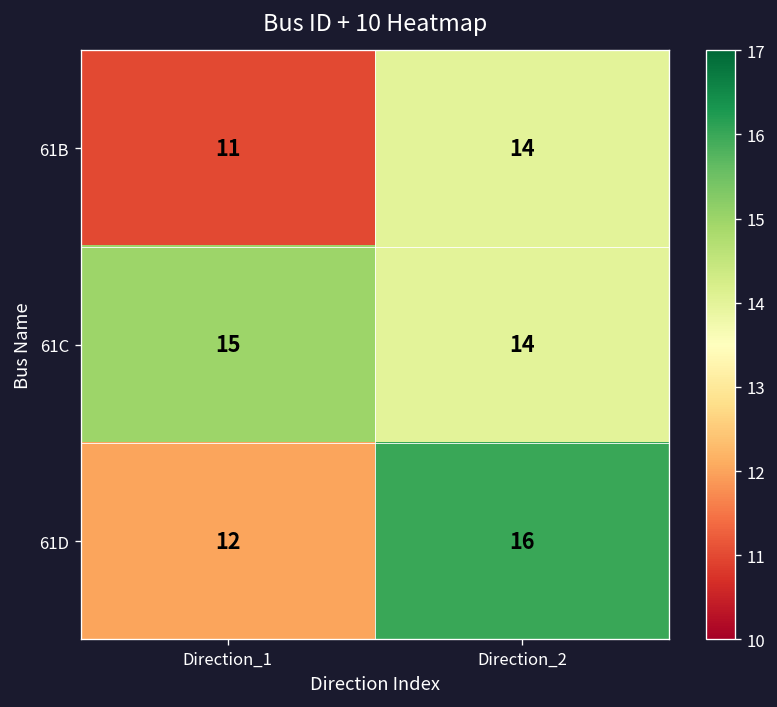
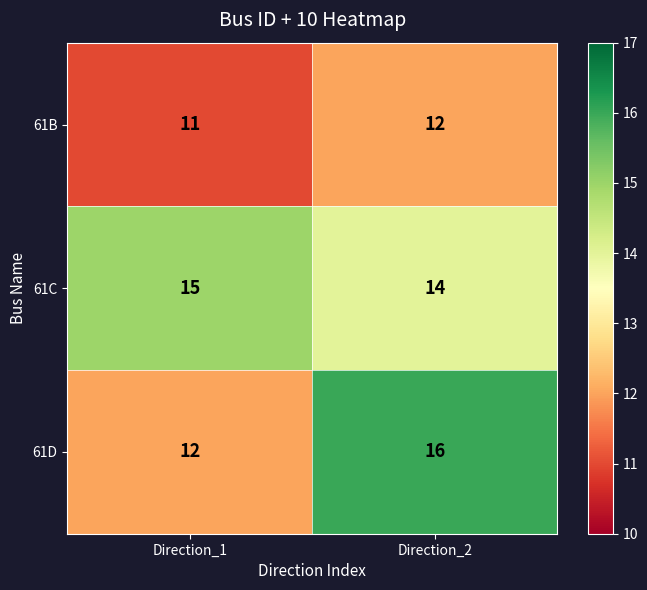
61B, Direction_2: 14 -> 12
